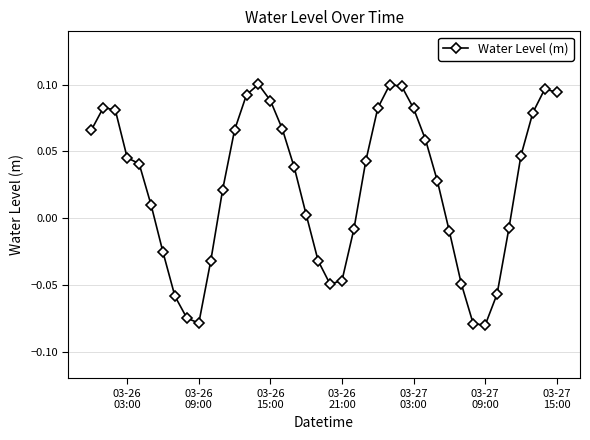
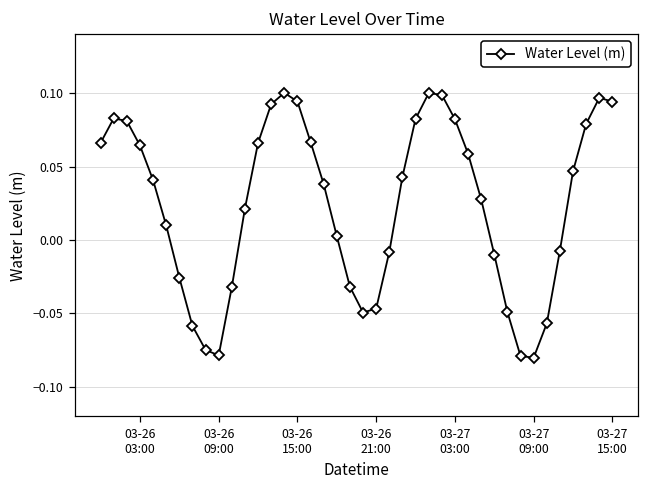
03-26 03:00: 0.045 -> 0.064
03-26 15:00: 0.088 -> 0.094
